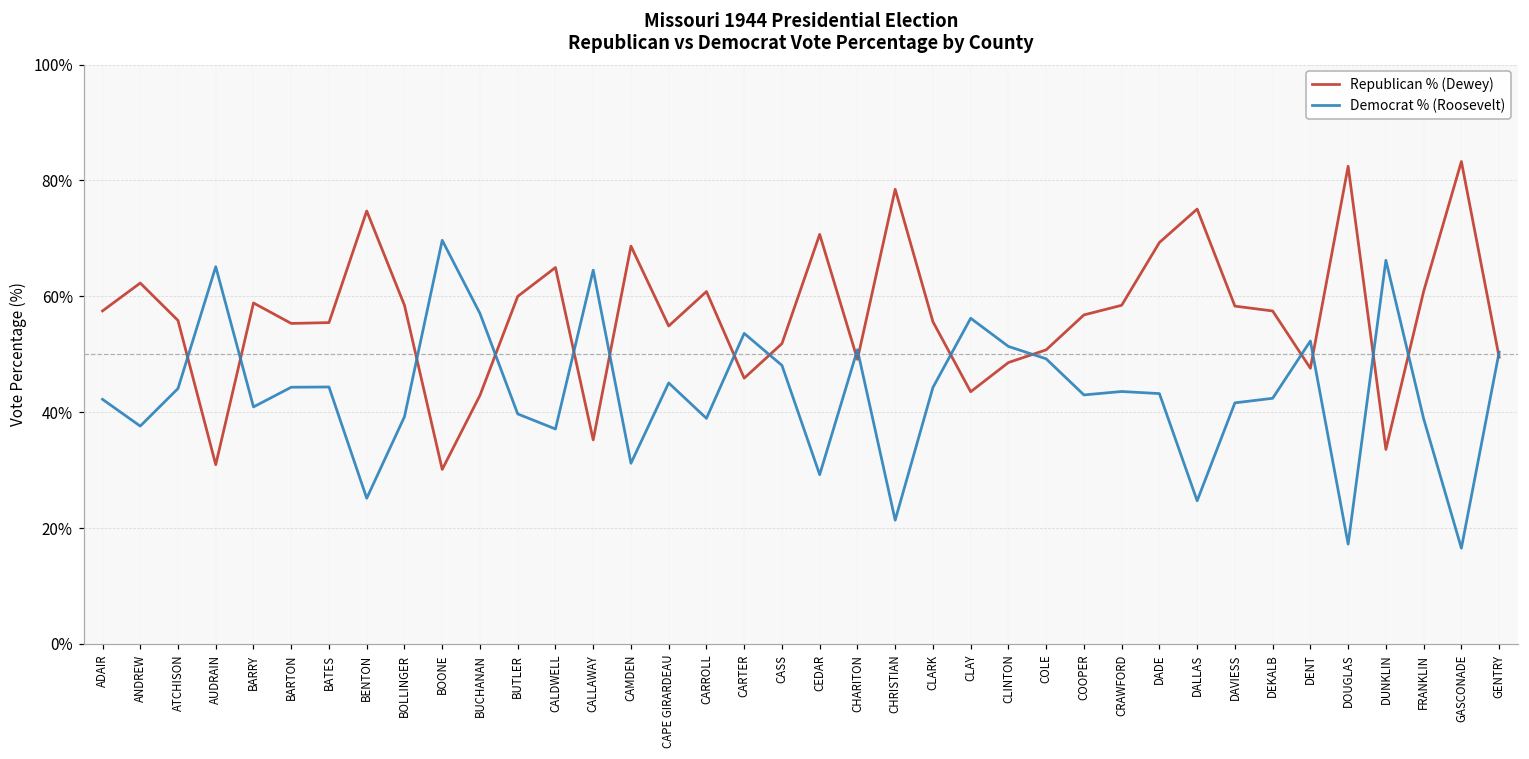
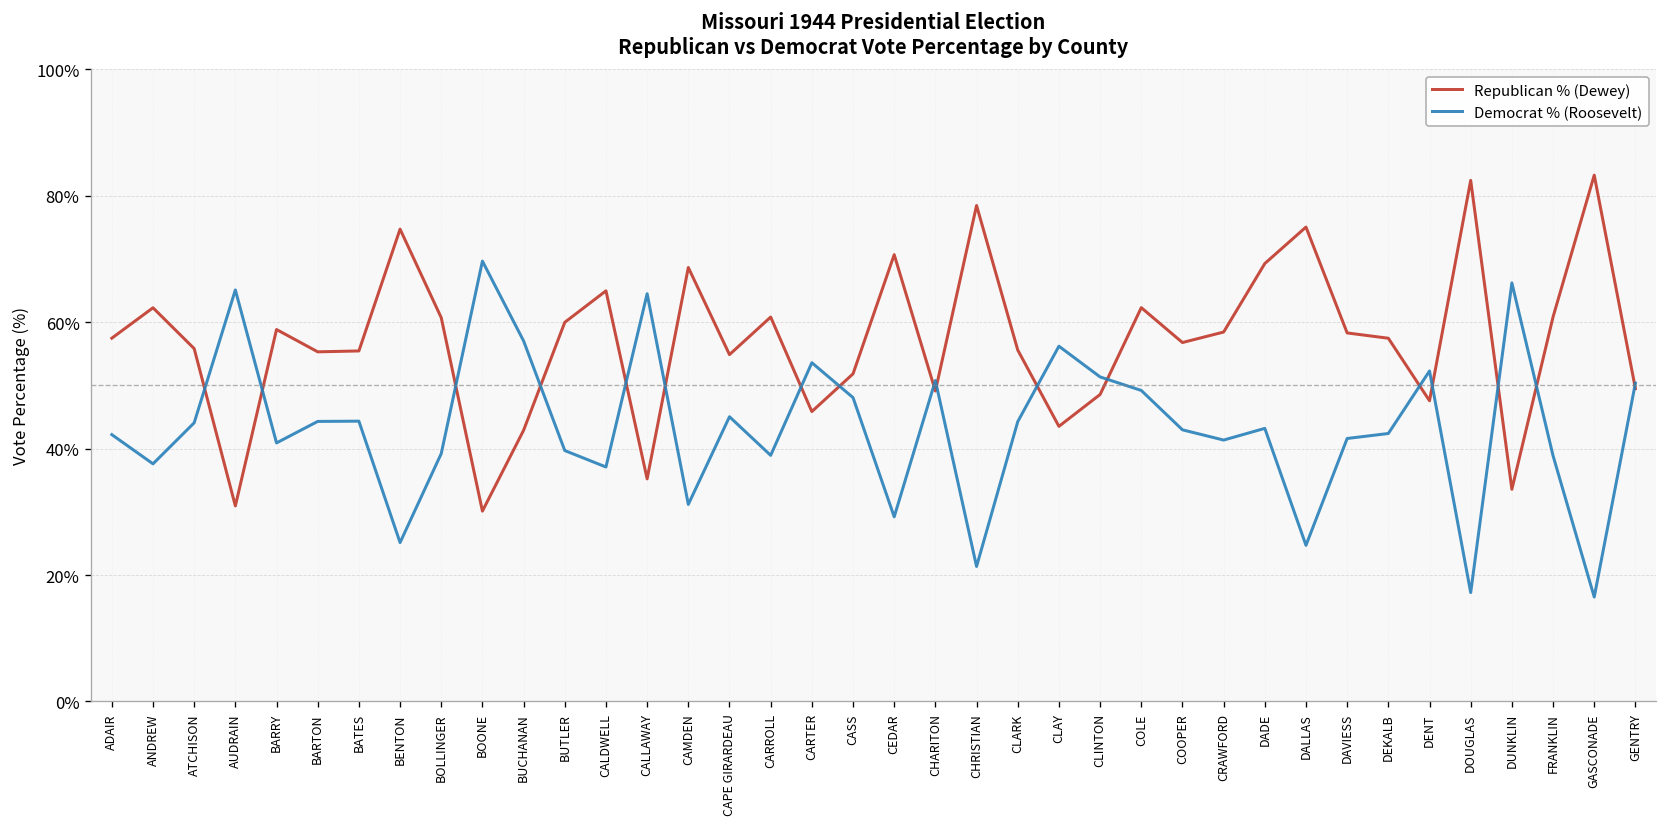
Republican % (Dewey), BOLLINGER: 58% -> 61%
Republican % (Dewey), COLE: 51% -> 62%
Democrat % (Roosevelt), CRAWFORD: 44% -> 41%
